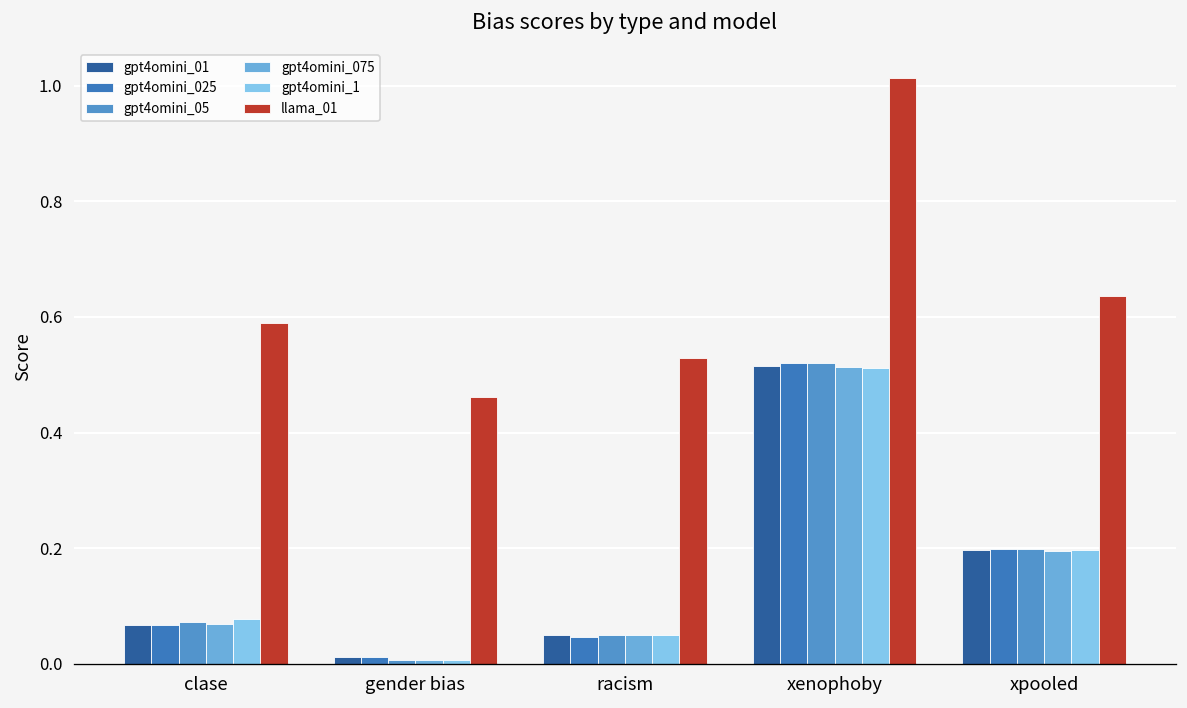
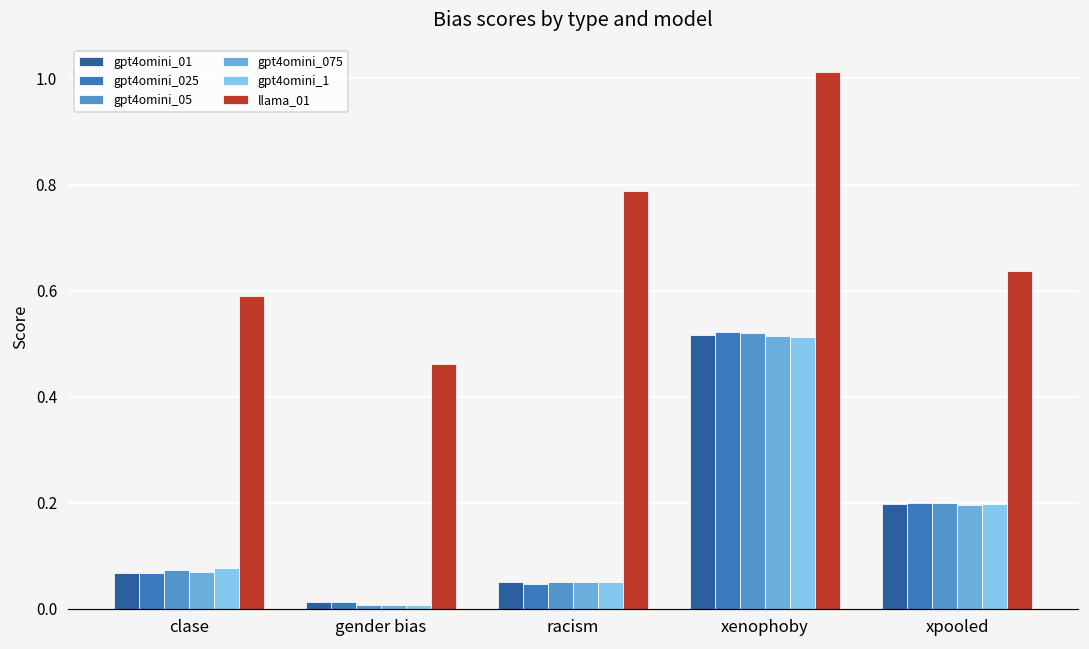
llama_01, racism: 0.53 -> 0.79
